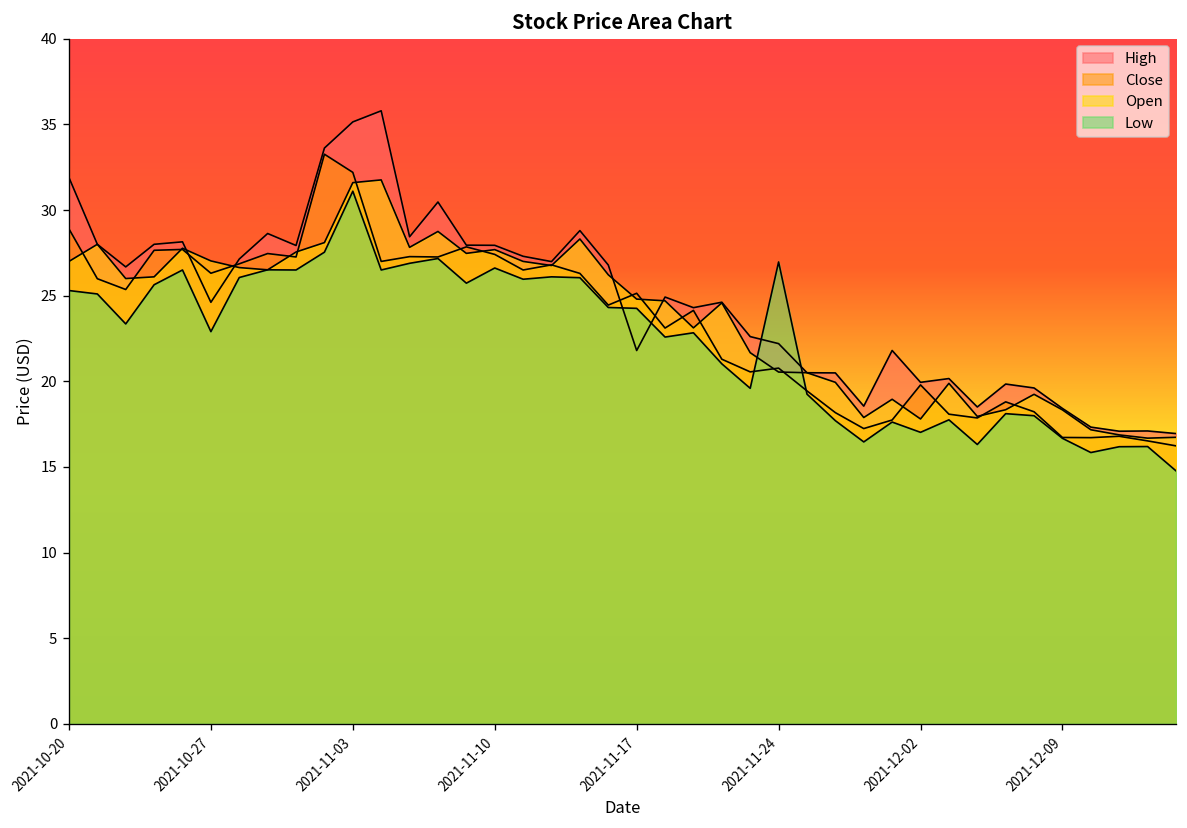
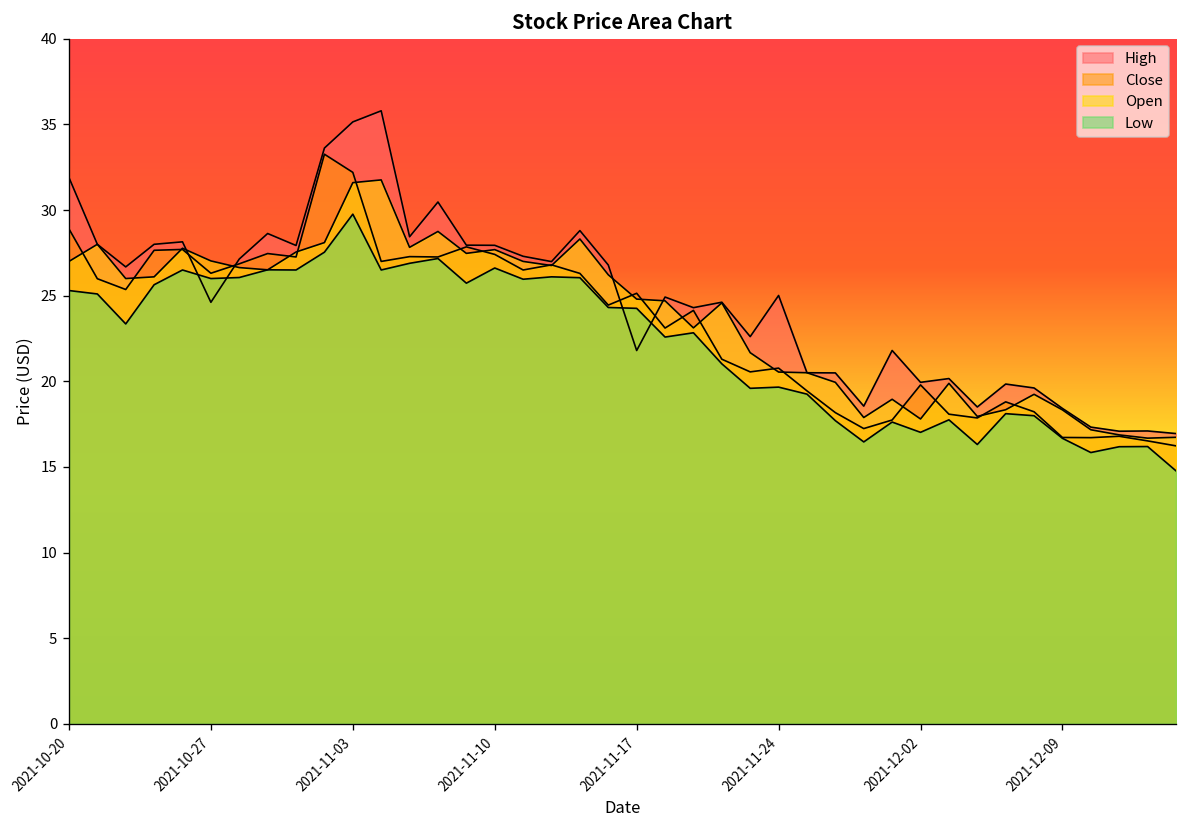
Low, 2021-10-27: 22.9 -> 26.0
Low, 2021-11-03: 31.1 -> 29.8
High, 2021-11-24: 22.2 -> 25.0
Low, 2021-11-24: 27.0 -> 19.7
